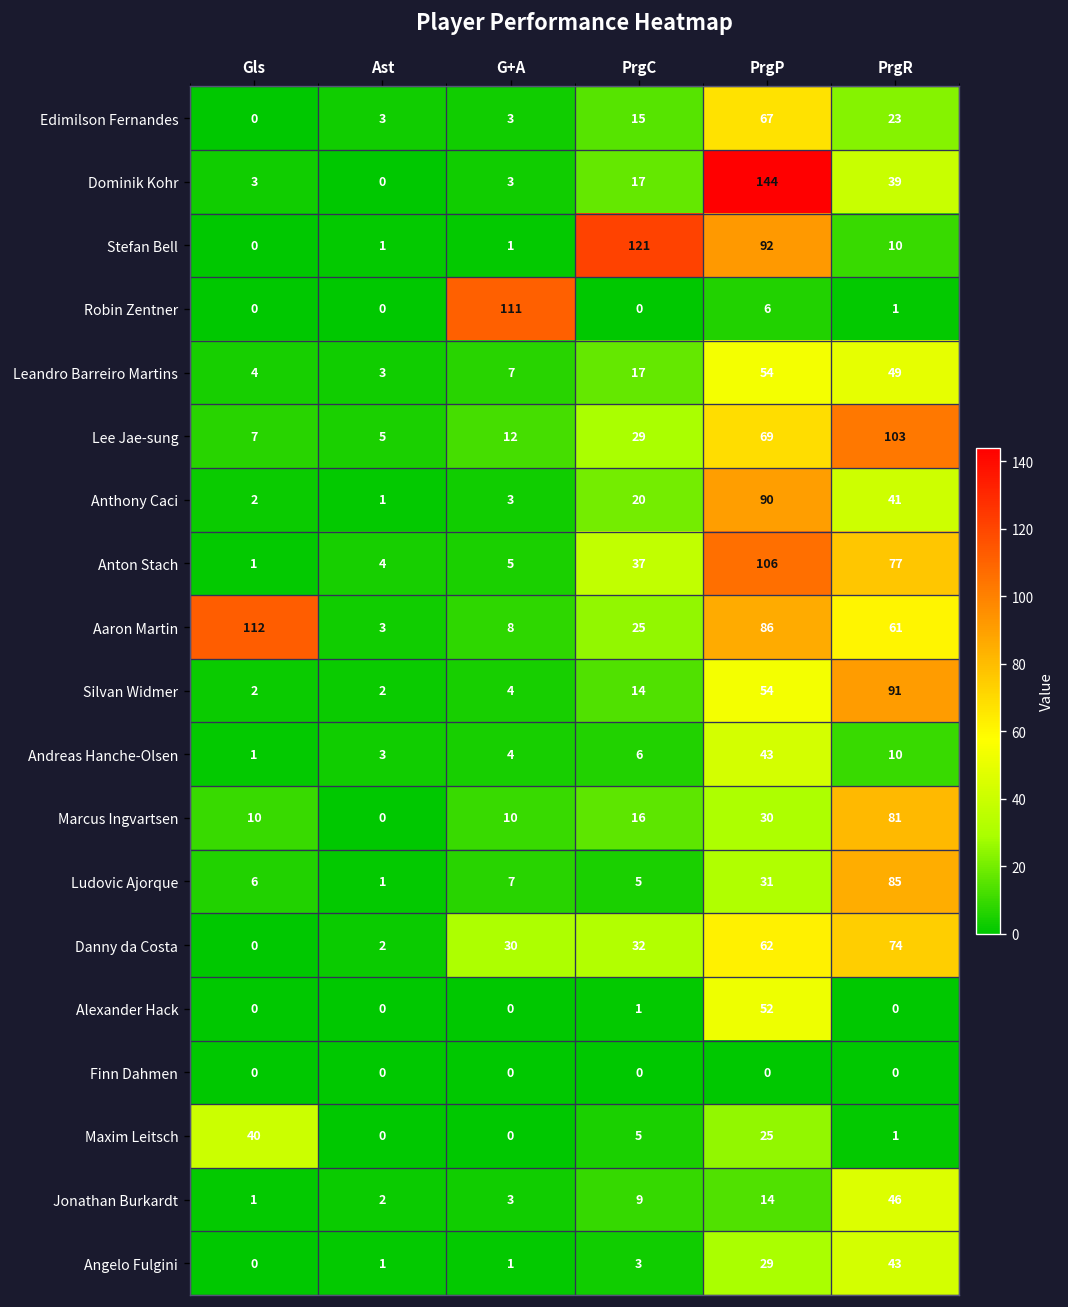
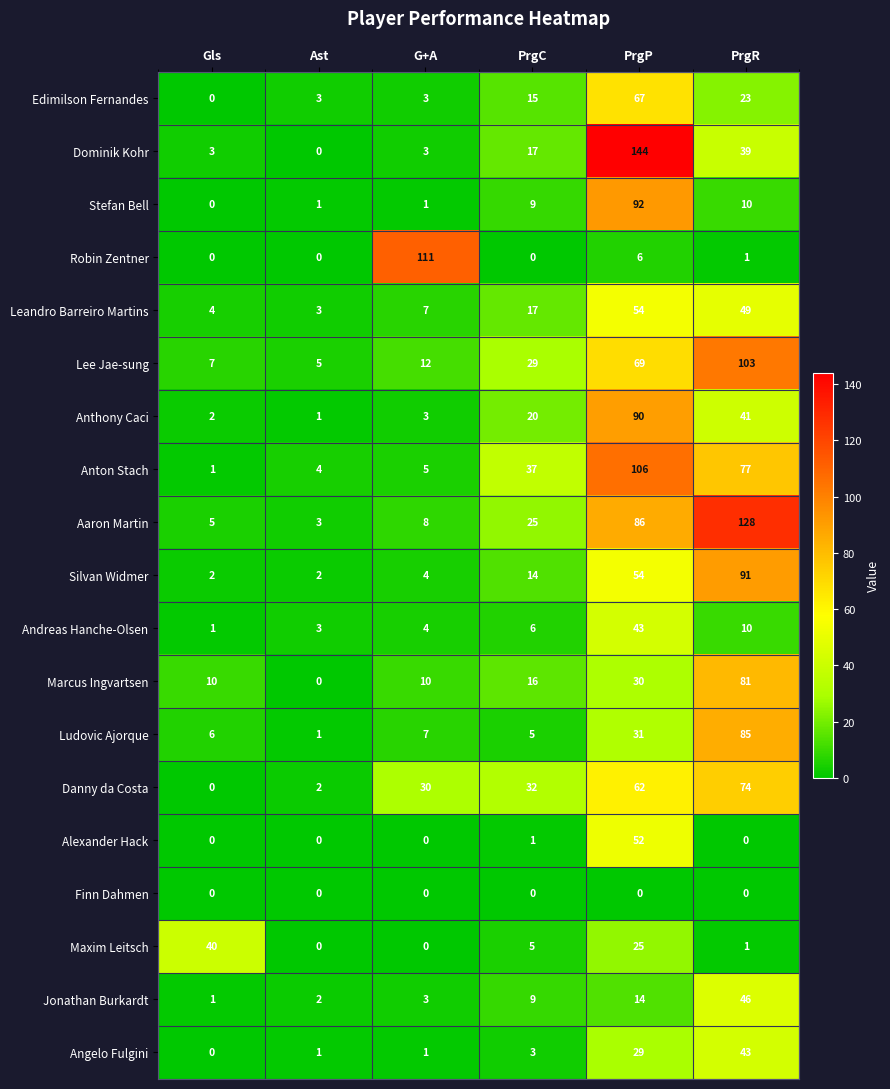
Stefan Bell, PrgC: 121 -> 9
Aaron Martin, Gls: 112 -> 5
Aaron Martin, PrgR: 61 -> 128
